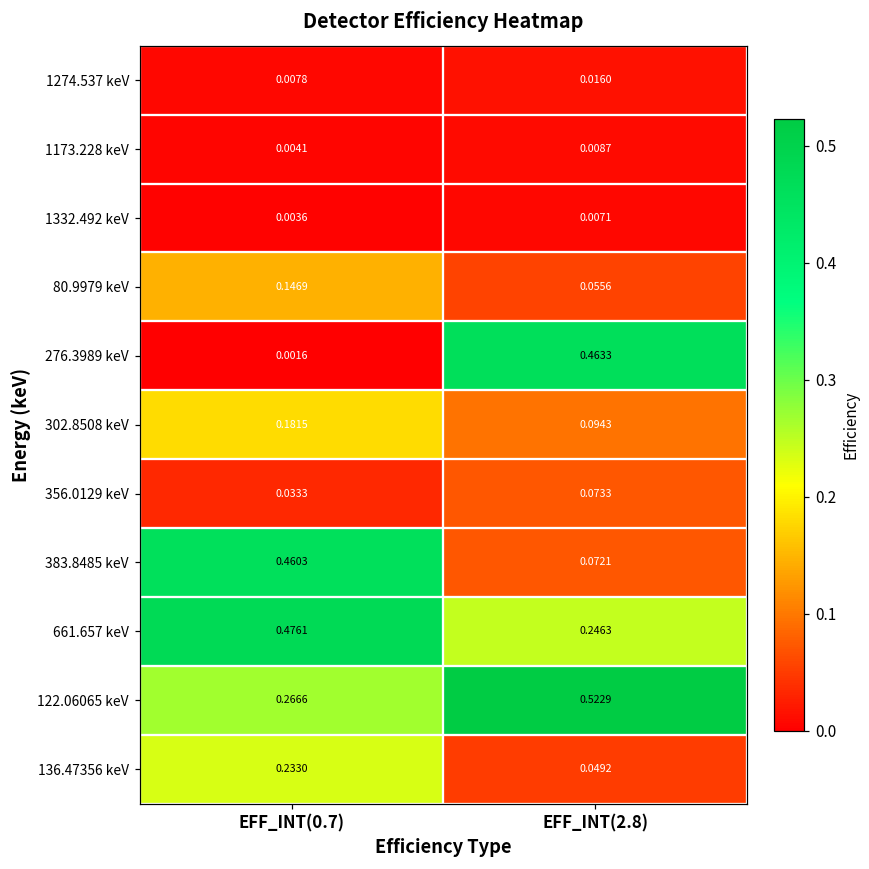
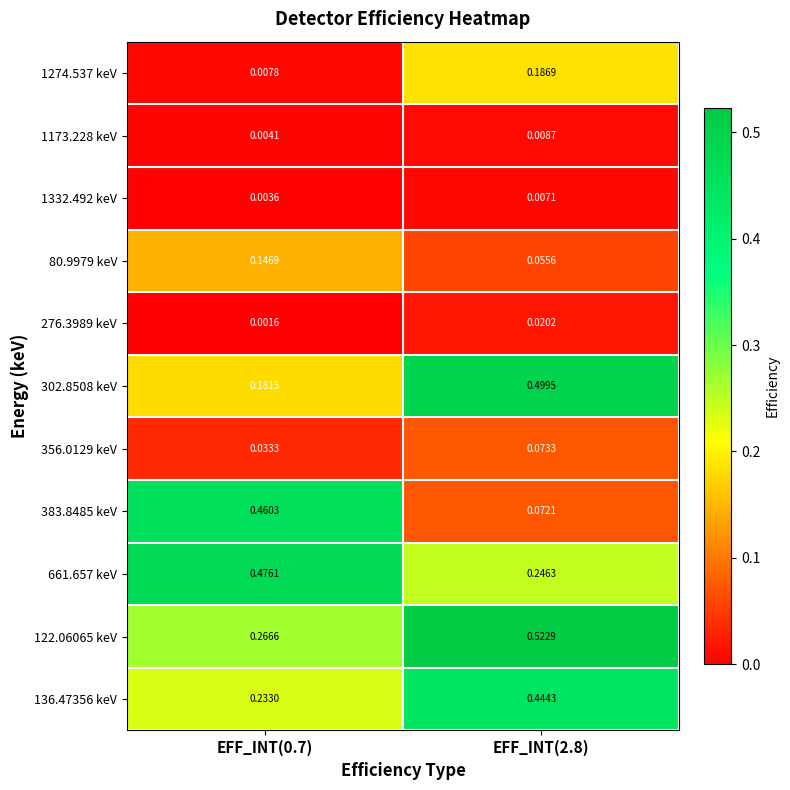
1274.537 keV, EFF_INT(2.8): 0.0160 -> 0.1869
276.3989 keV, EFF_INT(2.8): 0.4633 -> 0.0202
302.8508 keV, EFF_INT(2.8): 0.0943 -> 0.4995
136.47356 keV, EFF_INT(2.8): 0.0492 -> 0.4443
